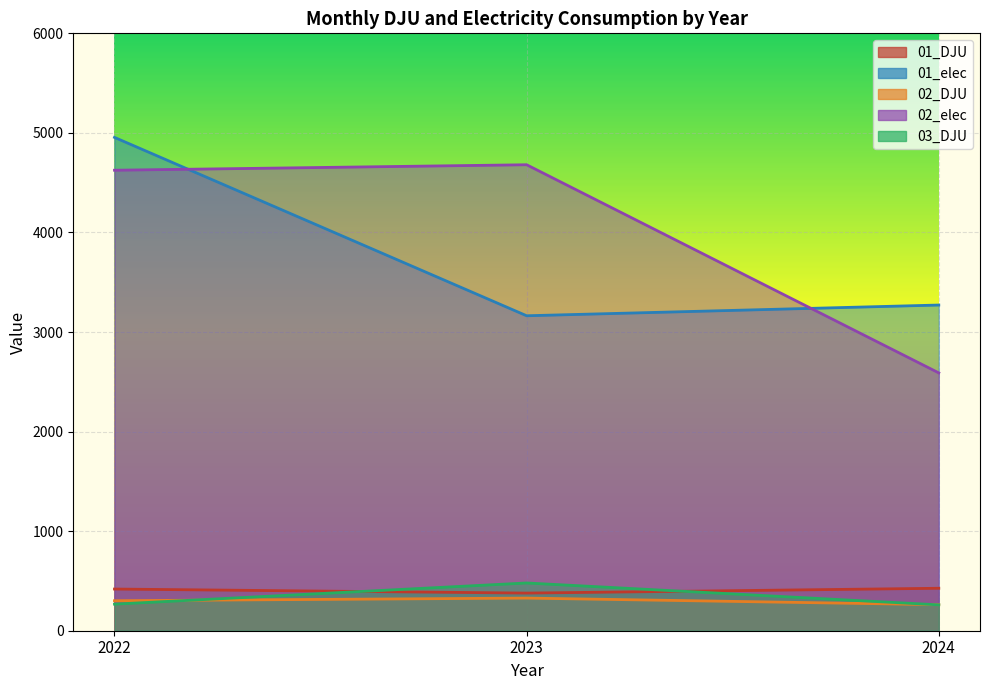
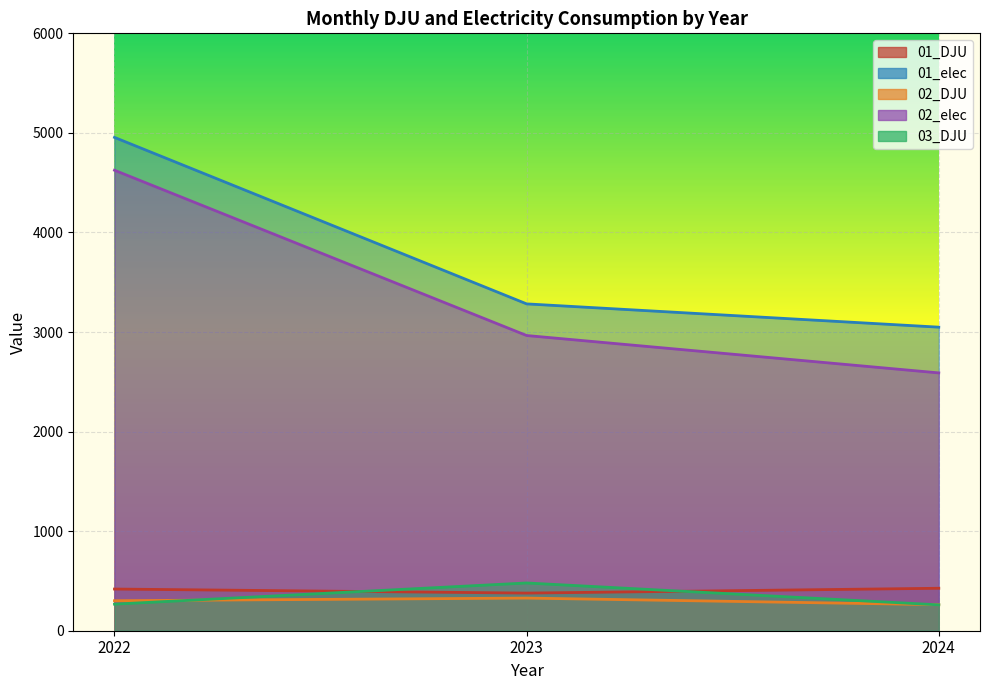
01_elec, 2023: 3200 -> 3300
02_elec, 2023: 4700 -> 3000
01_elec, 2024: 3300 -> 3000
